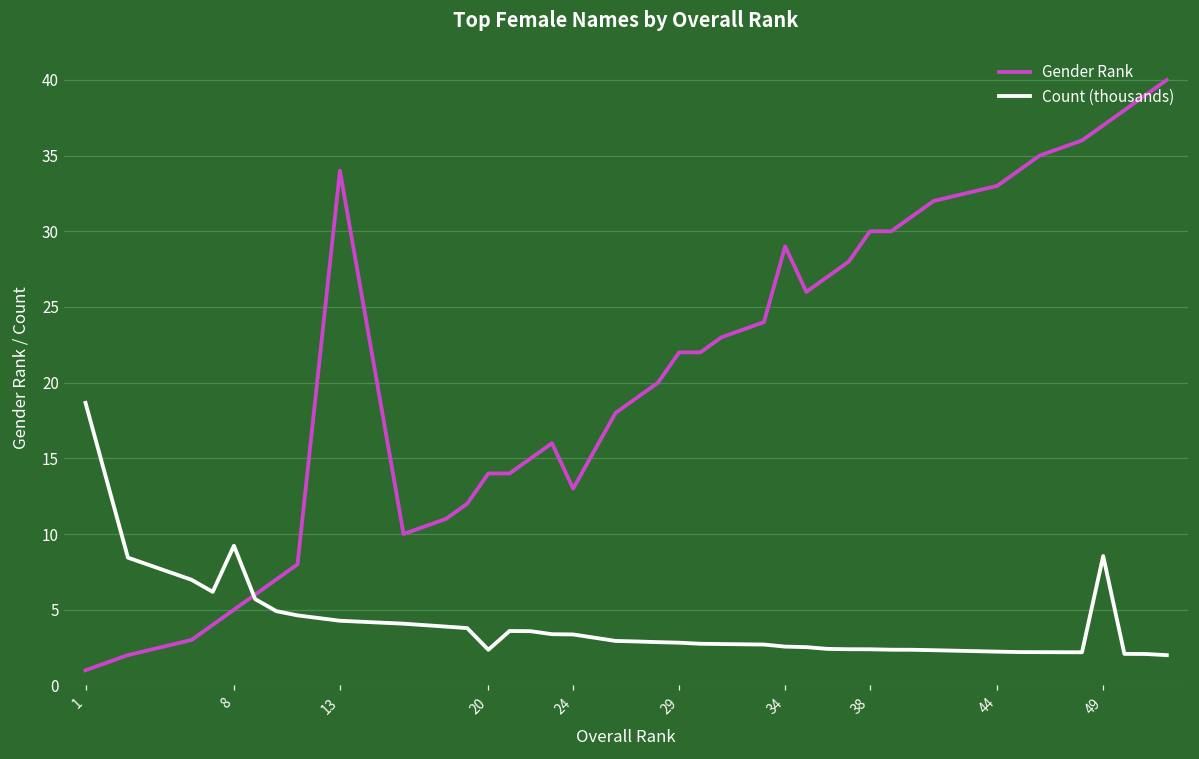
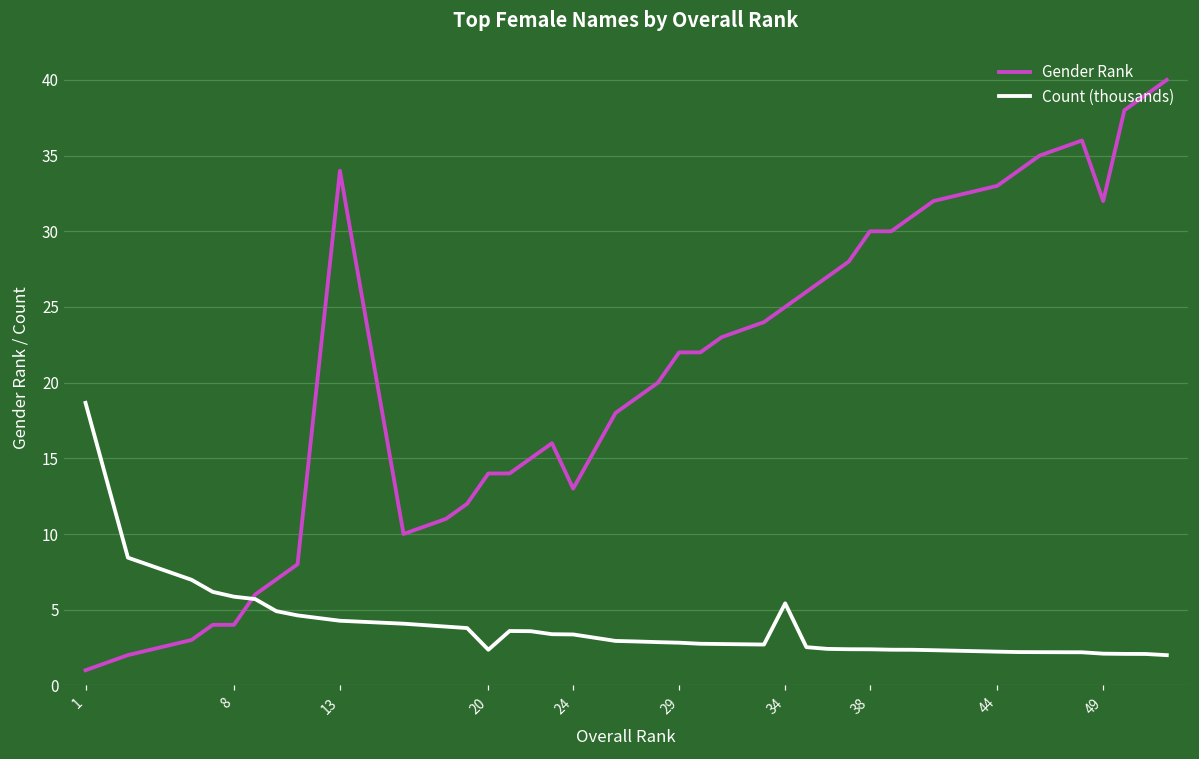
Gender Rank, 8: 5 -> 4
Count (thousands), 8: 9.2 -> 5.9
Gender Rank, 34: 29 -> 25
Count (thousands), 34: 2.6 -> 5.4
Gender Rank, 49: 37 -> 32
Count (thousands), 49: 8.5 -> 2.1
